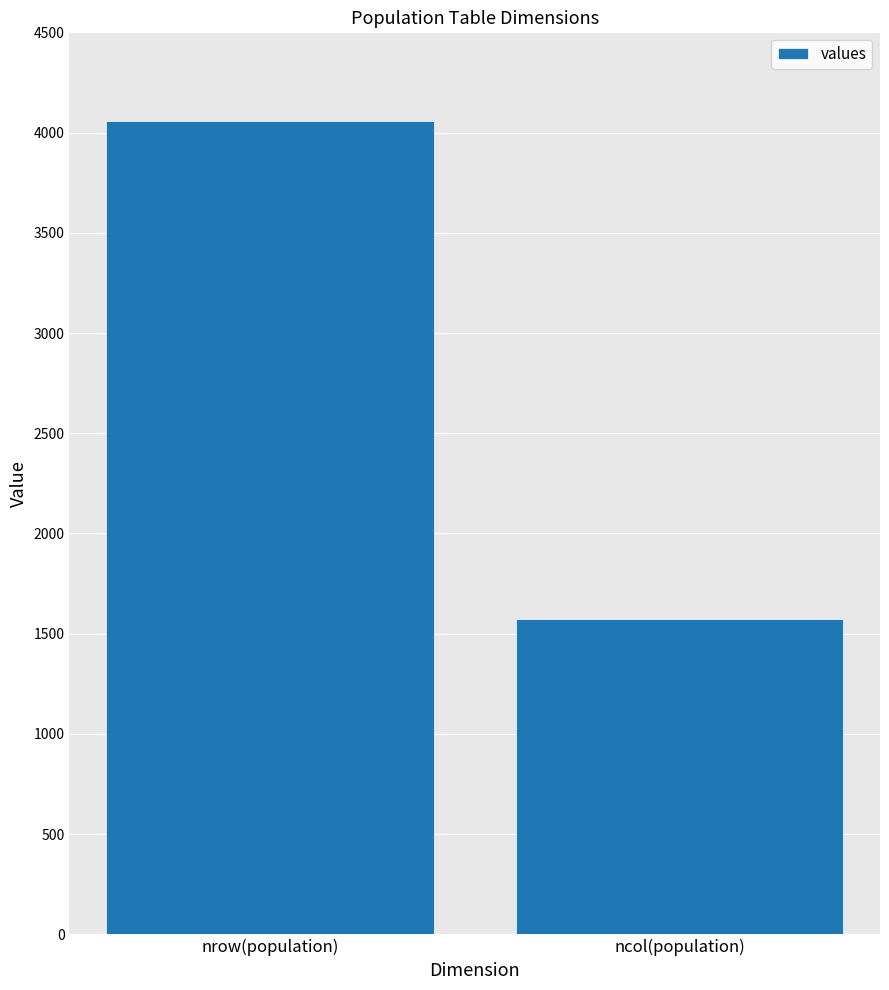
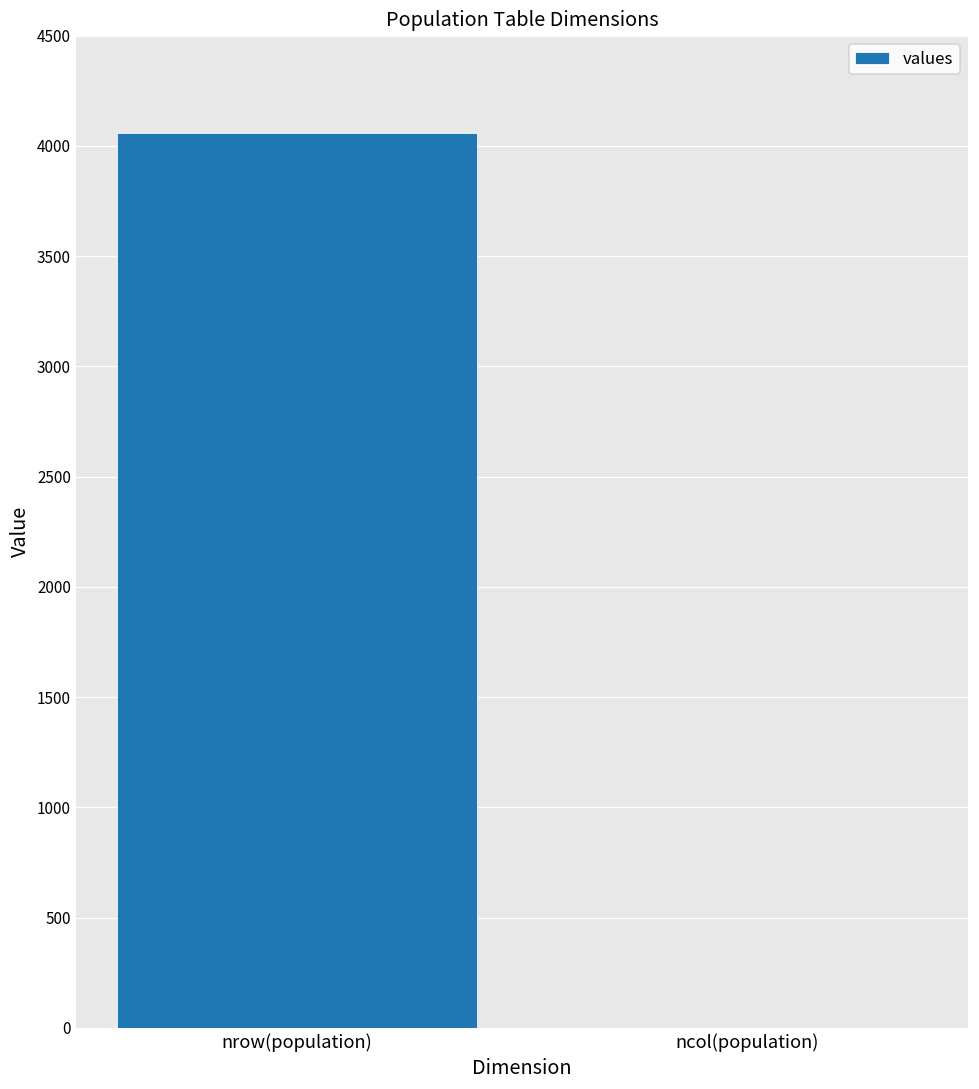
ncol(population): 1570 -> 0
